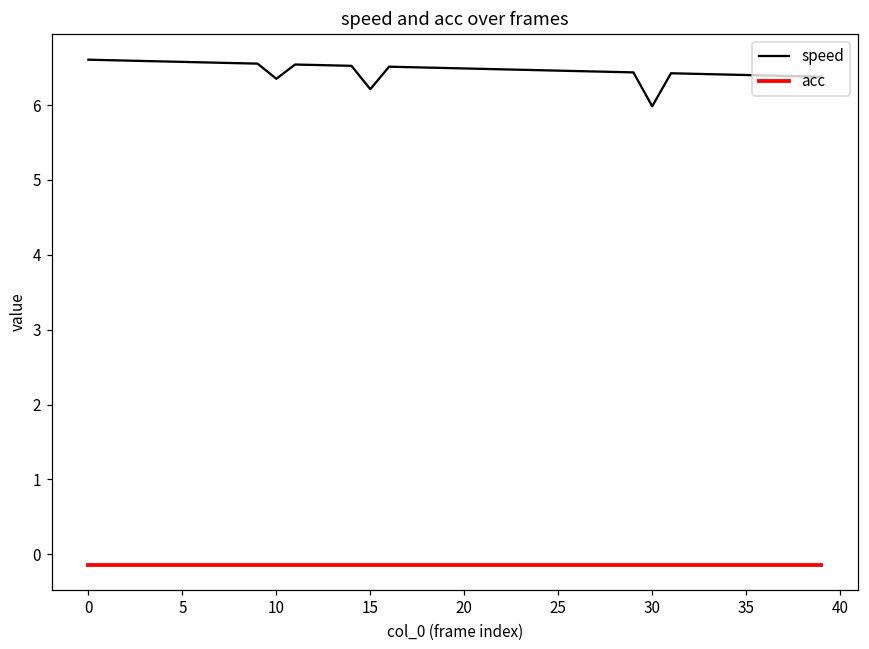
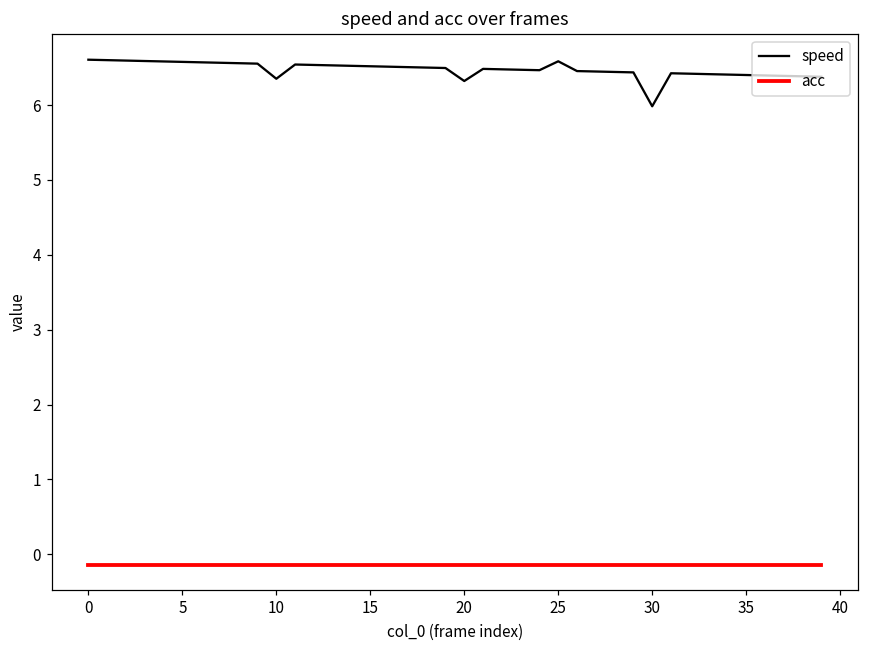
speed, 15: 6.2 -> 6.5
speed, 20: 6.5 -> 6.3
speed, 25: 6.5 -> 6.6
